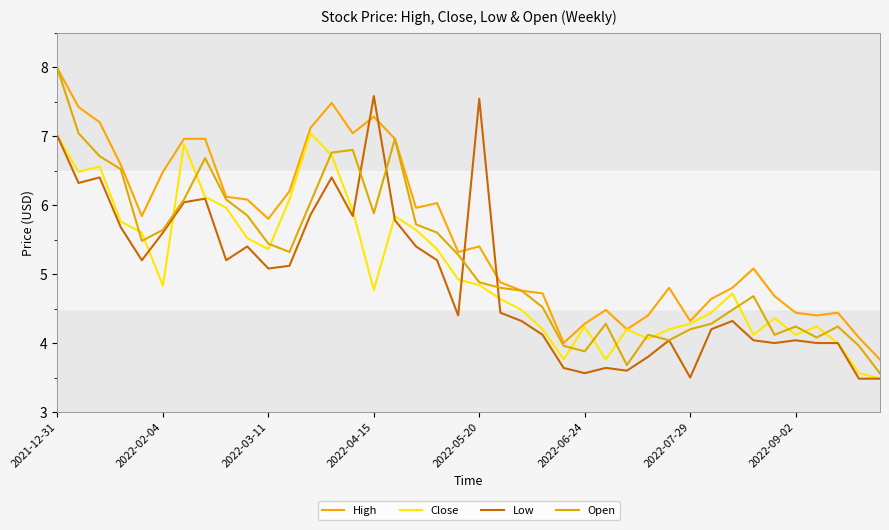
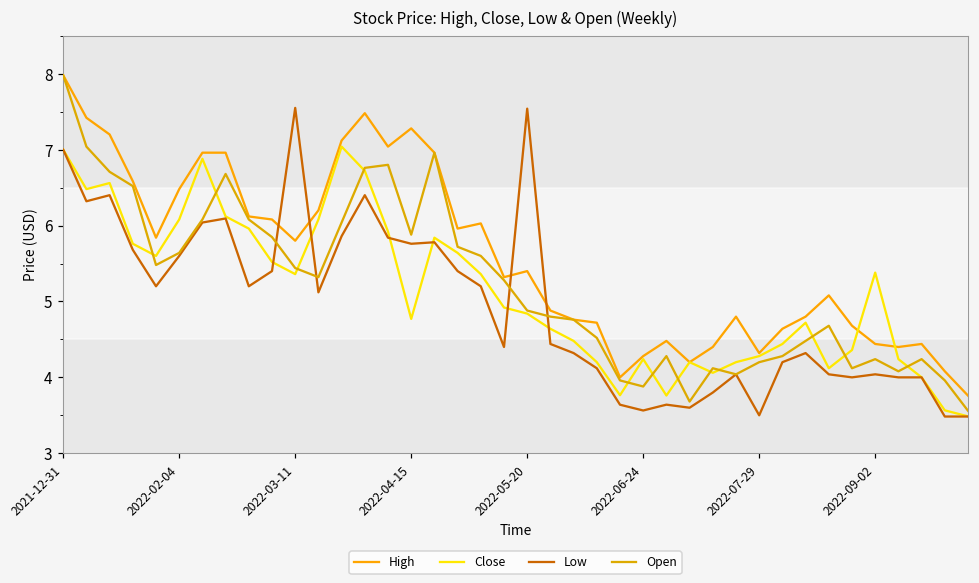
Close, 2022-02-04: 4.8 -> 6.1
Low, 2022-03-11: 5.1 -> 7.6
Low, 2022-04-15: 7.6 -> 5.8
Close, 2022-09-02: 4.1 -> 5.4
